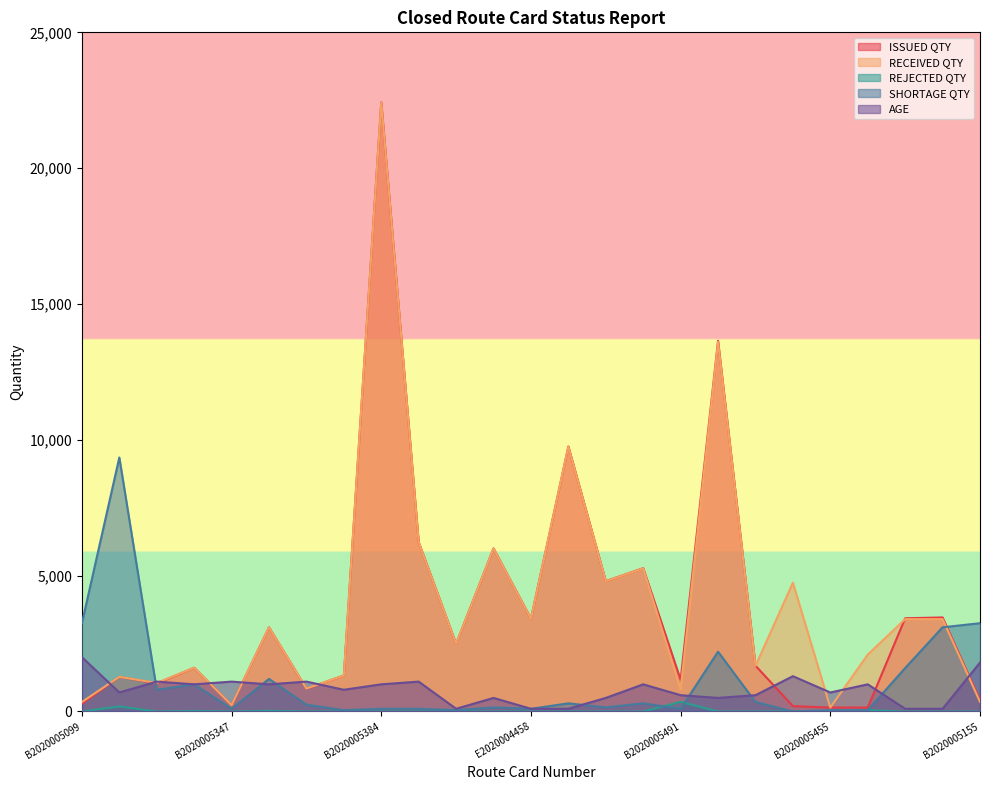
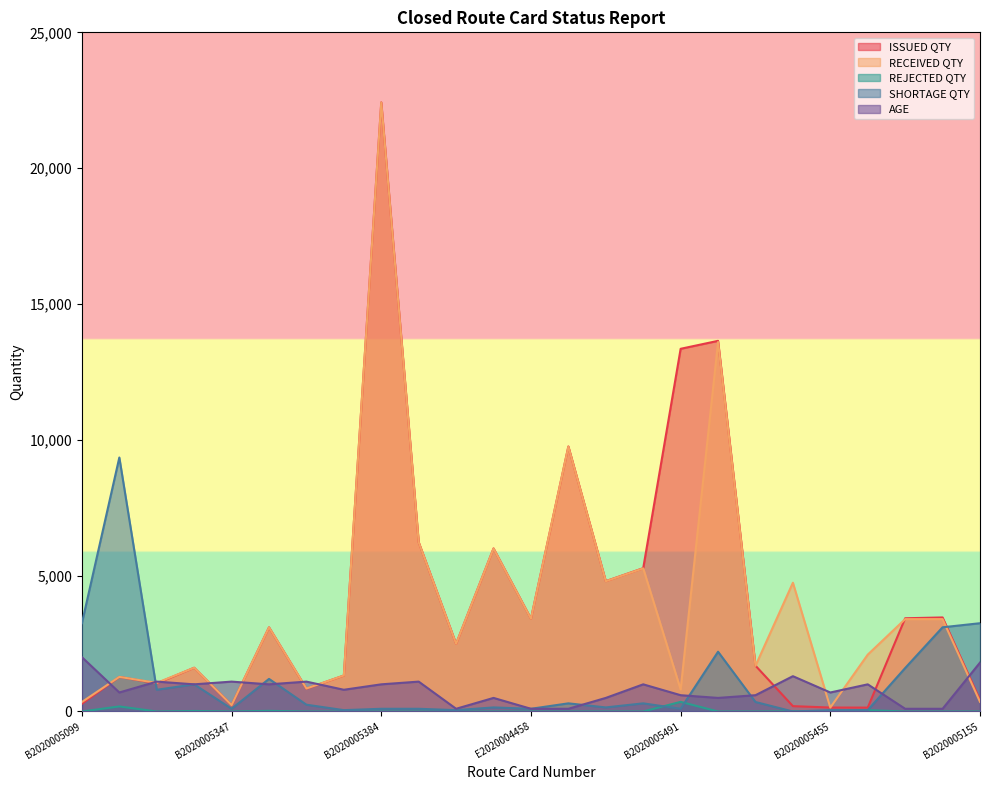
ISSUED QTY, B2020005491: 1,200 -> 13,400
